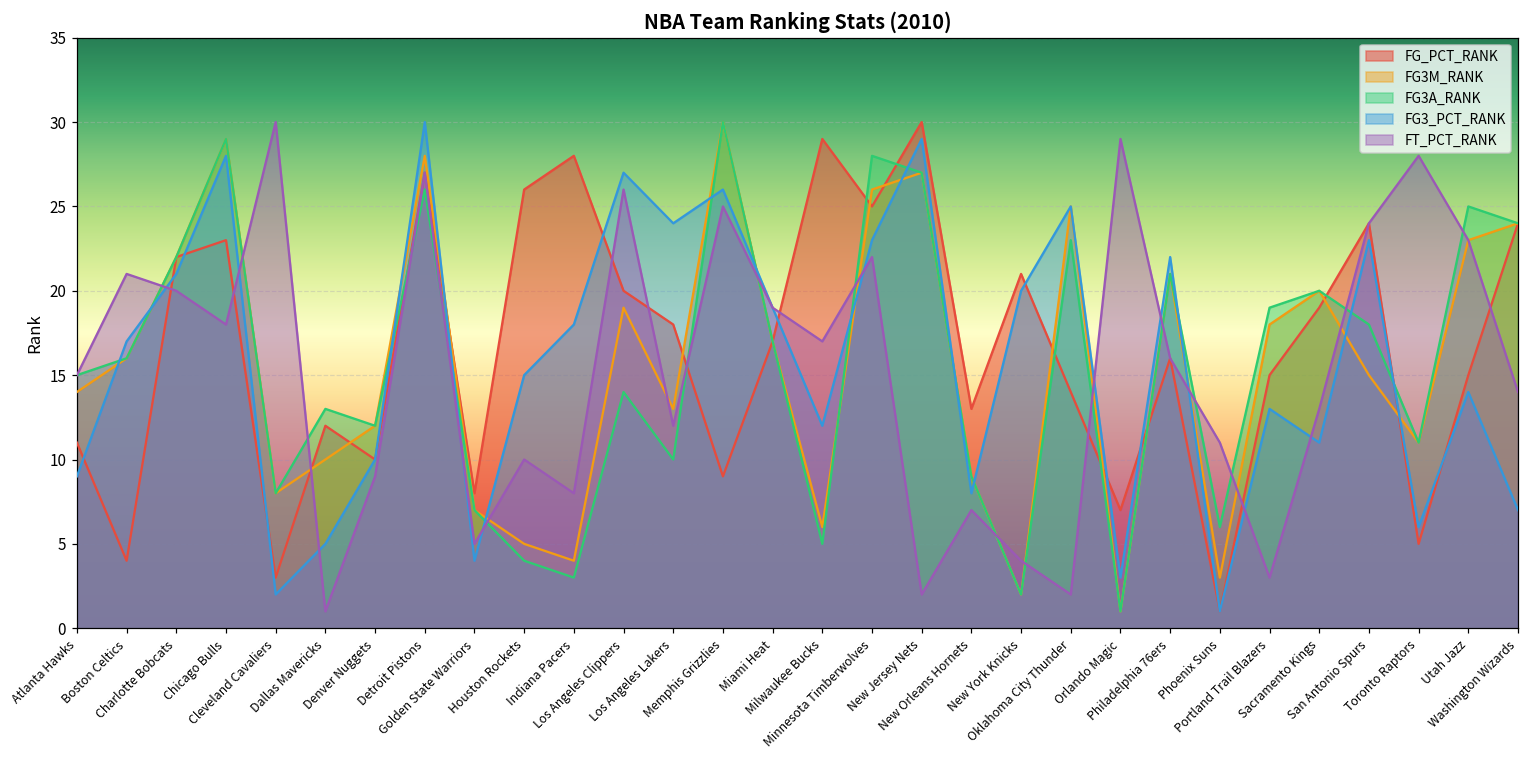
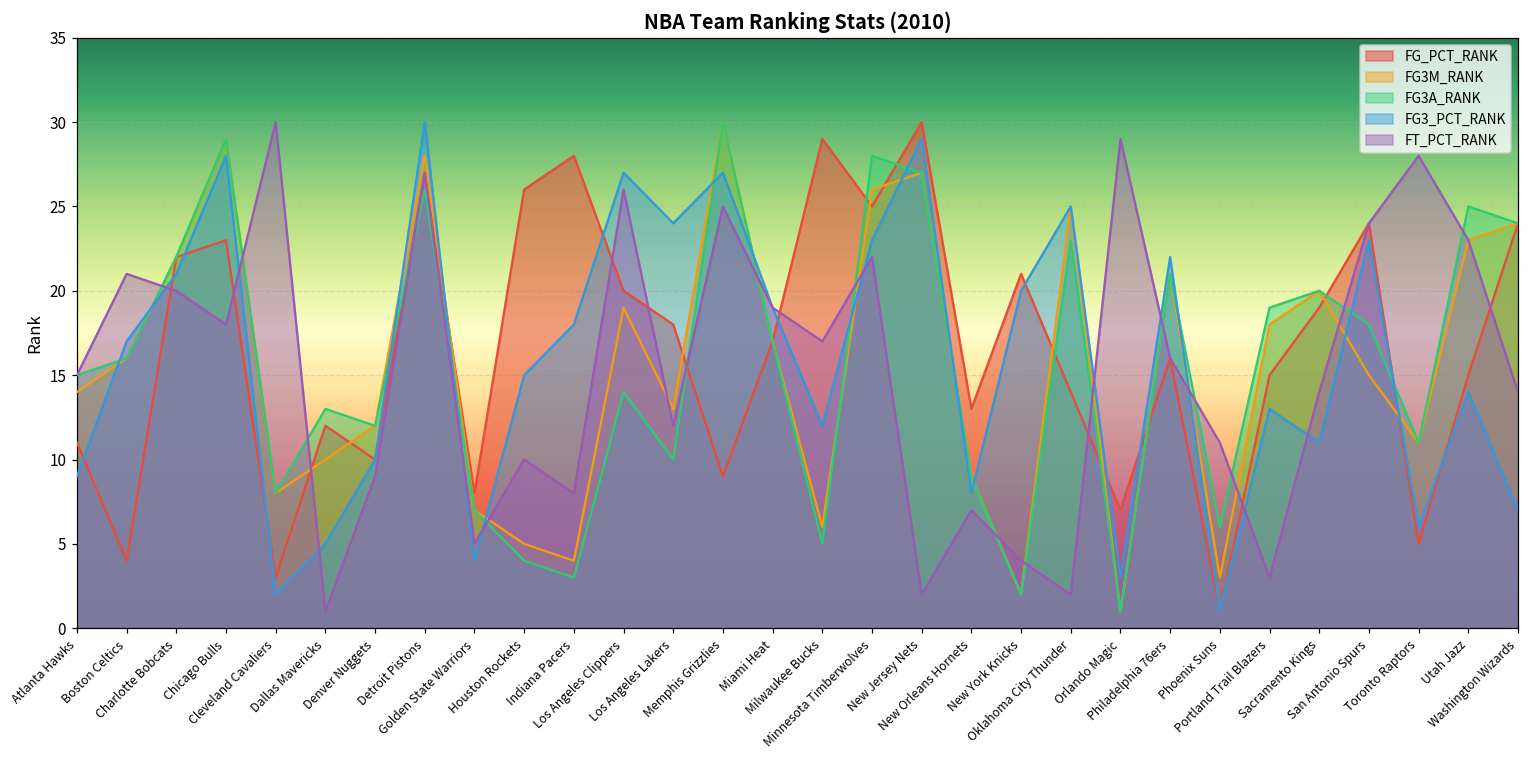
FG3_PCT_RANK, Memphis Grizzlies: 26 -> 27
FT_PCT_RANK, Sacramento Kings: 13 -> 14
